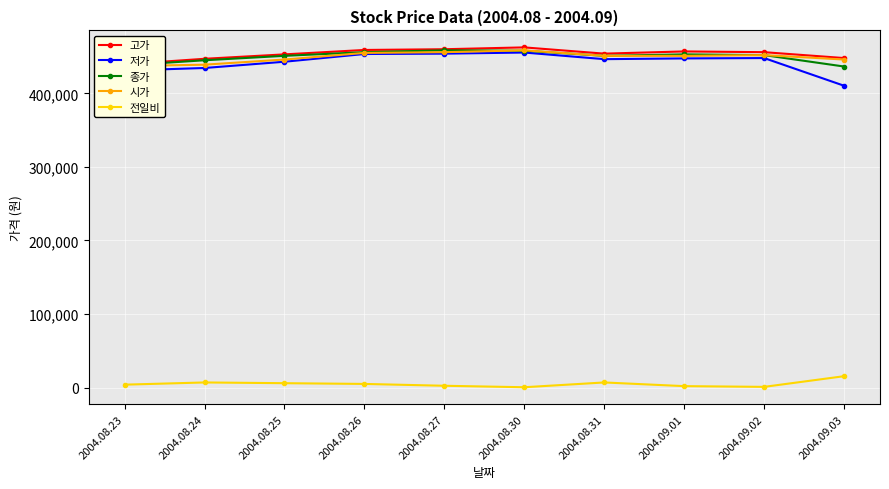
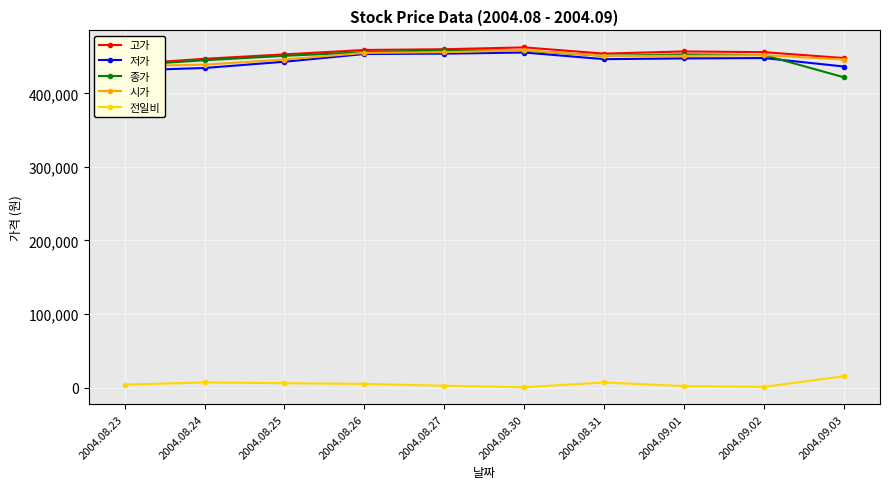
저가, 2004.09.03: 410,000 -> 440,000
종가, 2004.09.03: 440,000 -> 420,000
